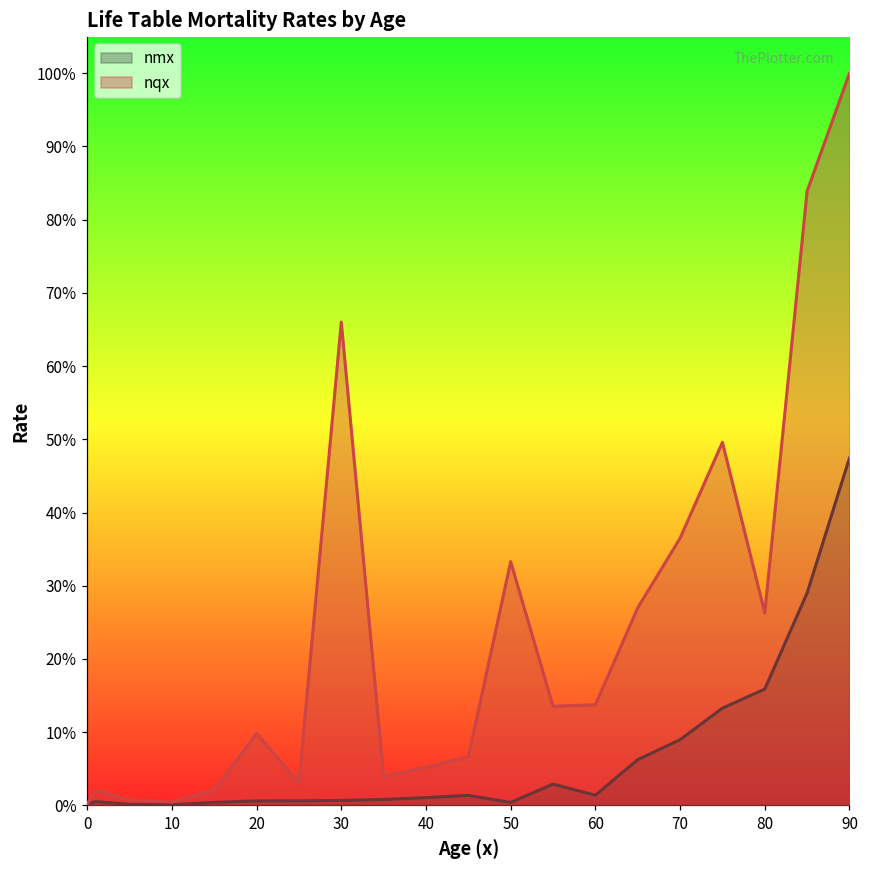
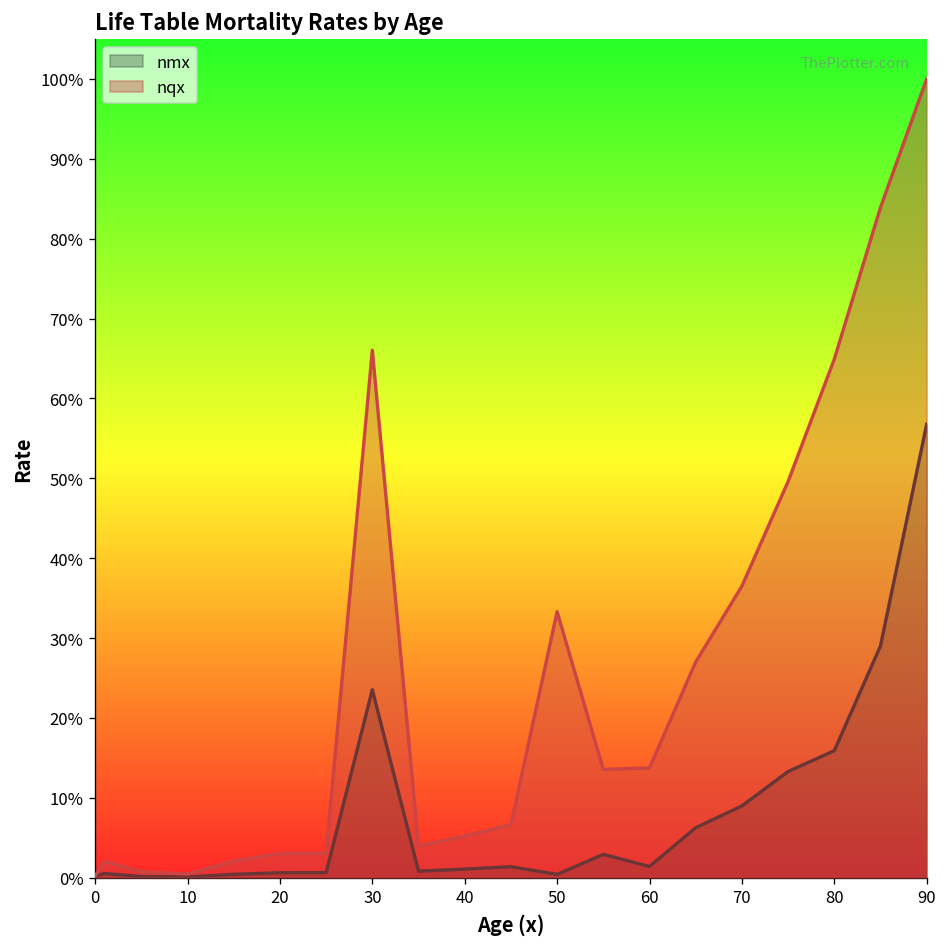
nqx, 20: 10% -> 3%
nmx, 30: 1% -> 24%
nqx, 80: 26% -> 65%
nmx, 90: 47% -> 57%
